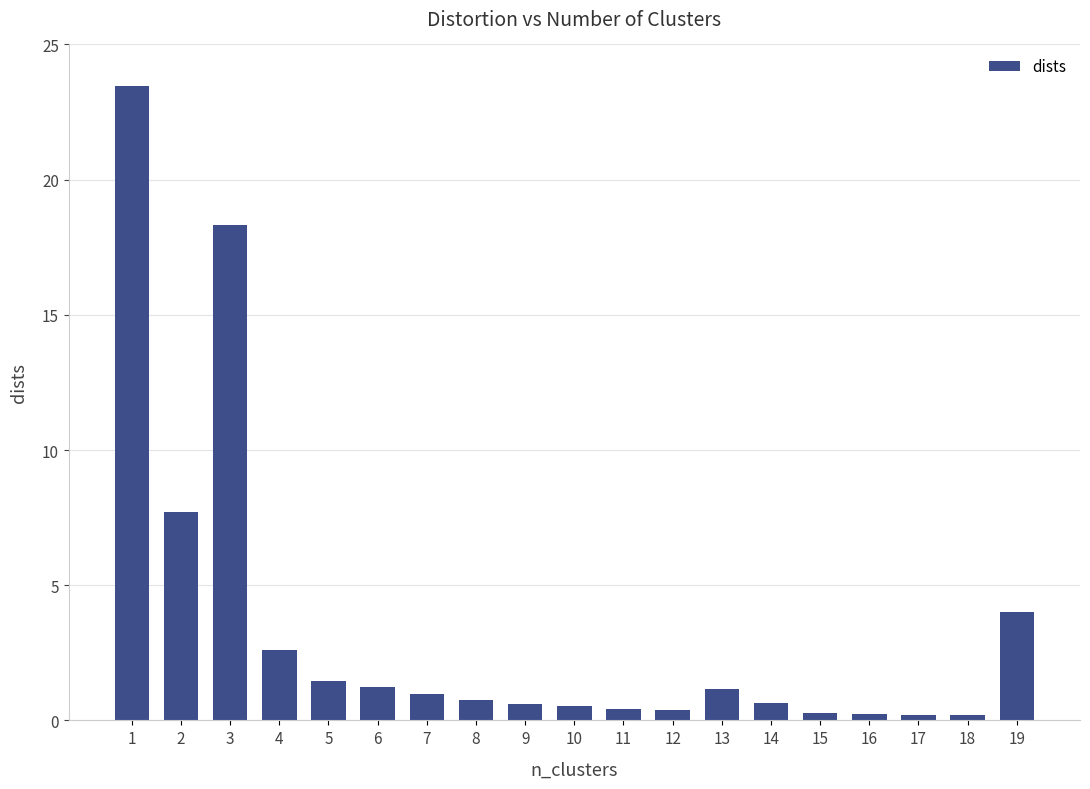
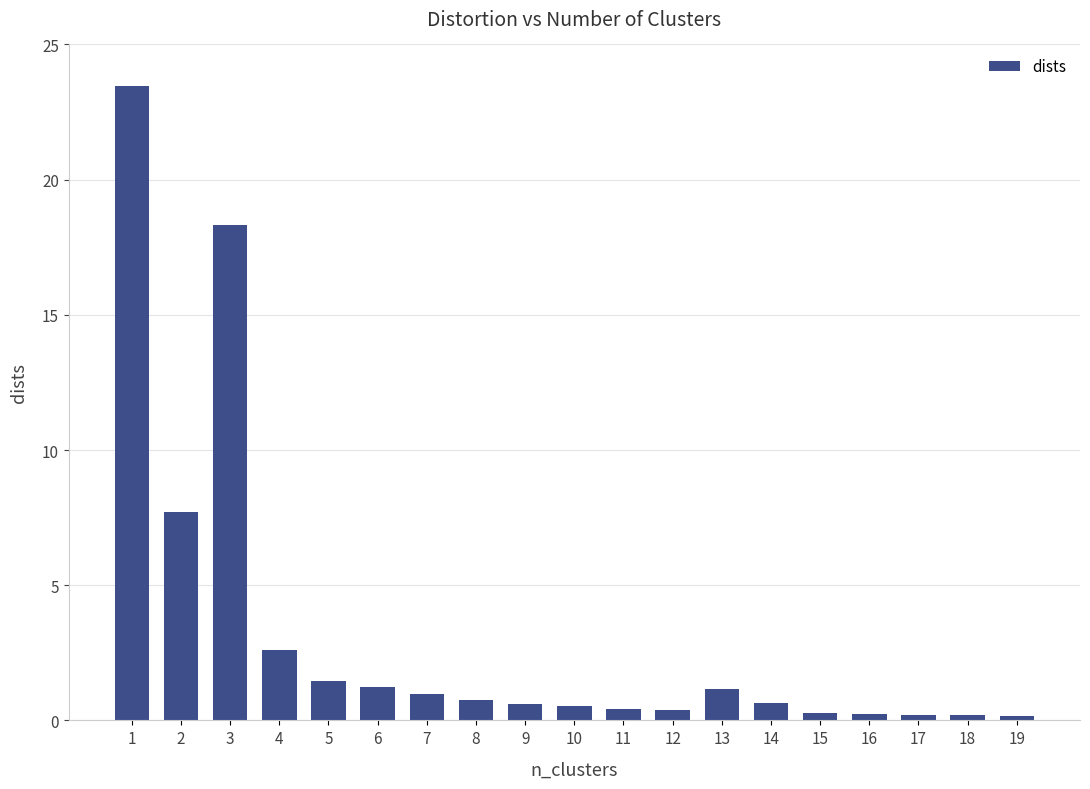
19: 4.0 -> 0.2
